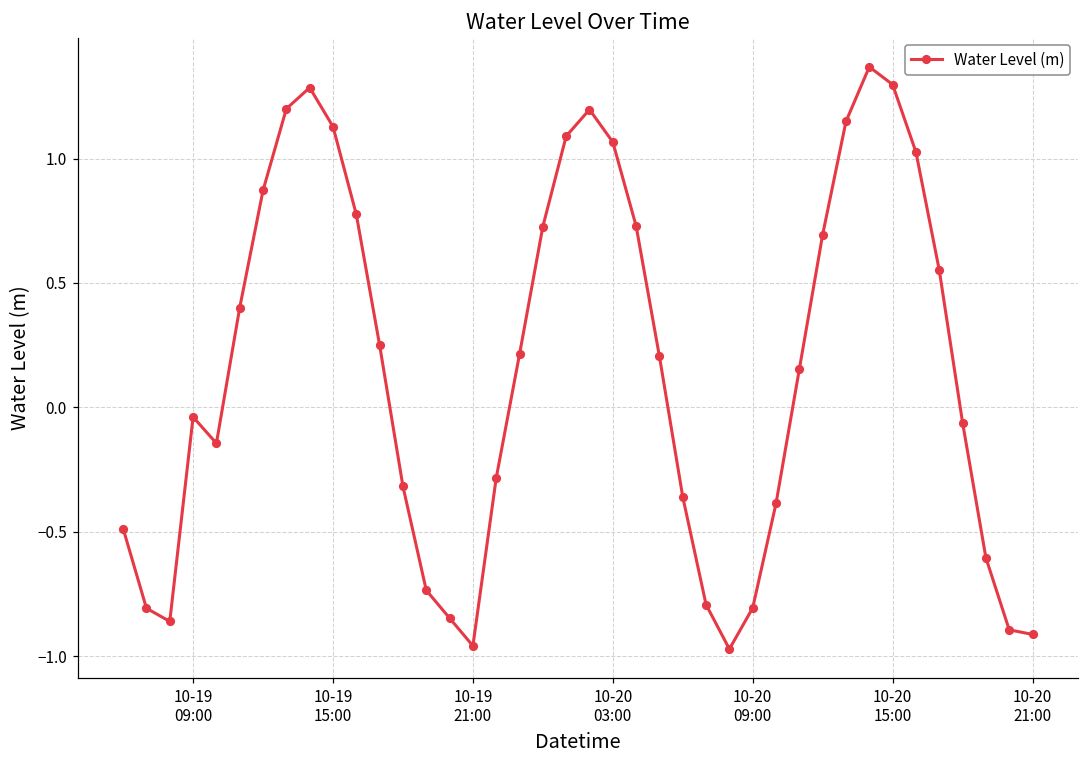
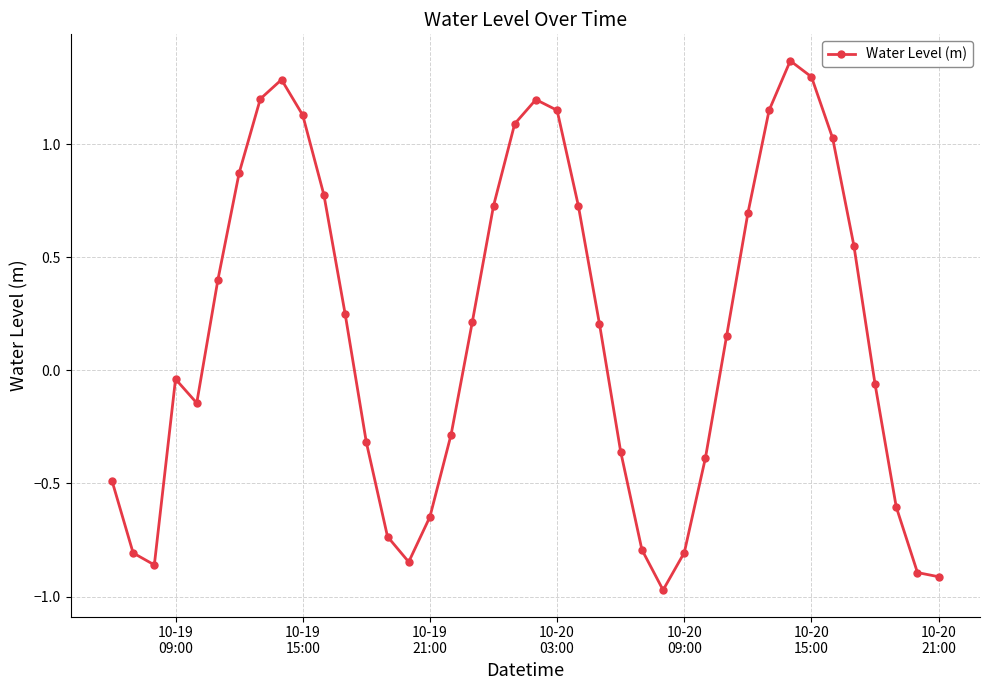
10-19 21:00: -0.96 -> -0.65
10-20 03:00: 1.07 -> 1.15
